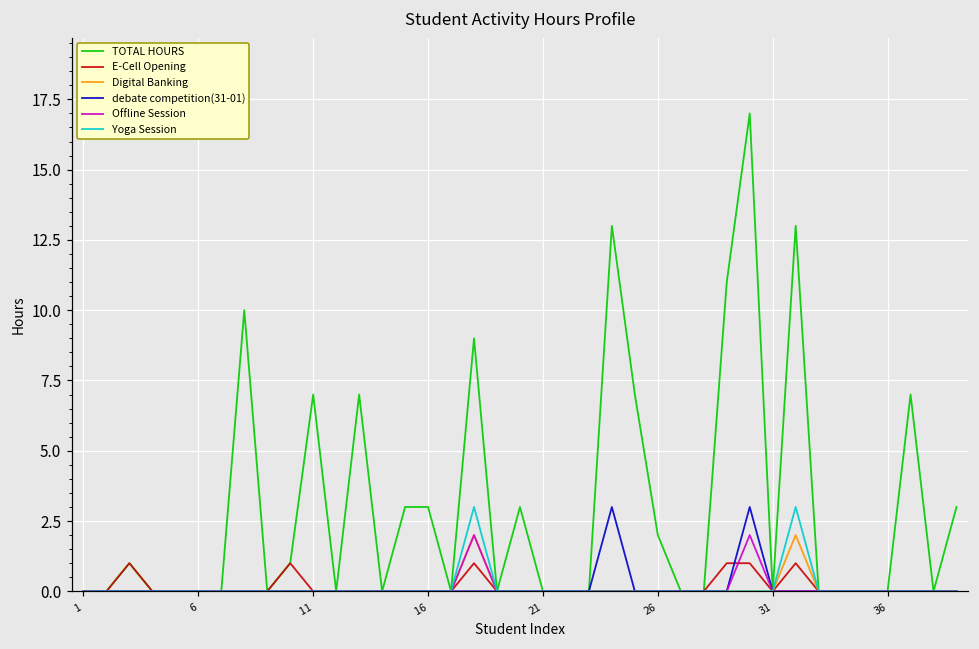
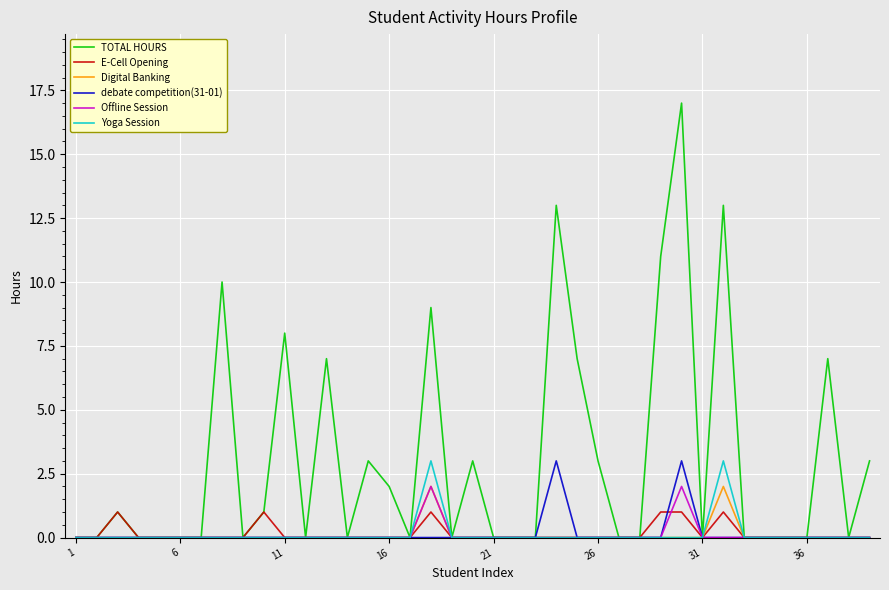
TOTAL HOURS, 11: 7 -> 8
TOTAL HOURS, 16: 3 -> 2
TOTAL HOURS, 26: 2 -> 3
